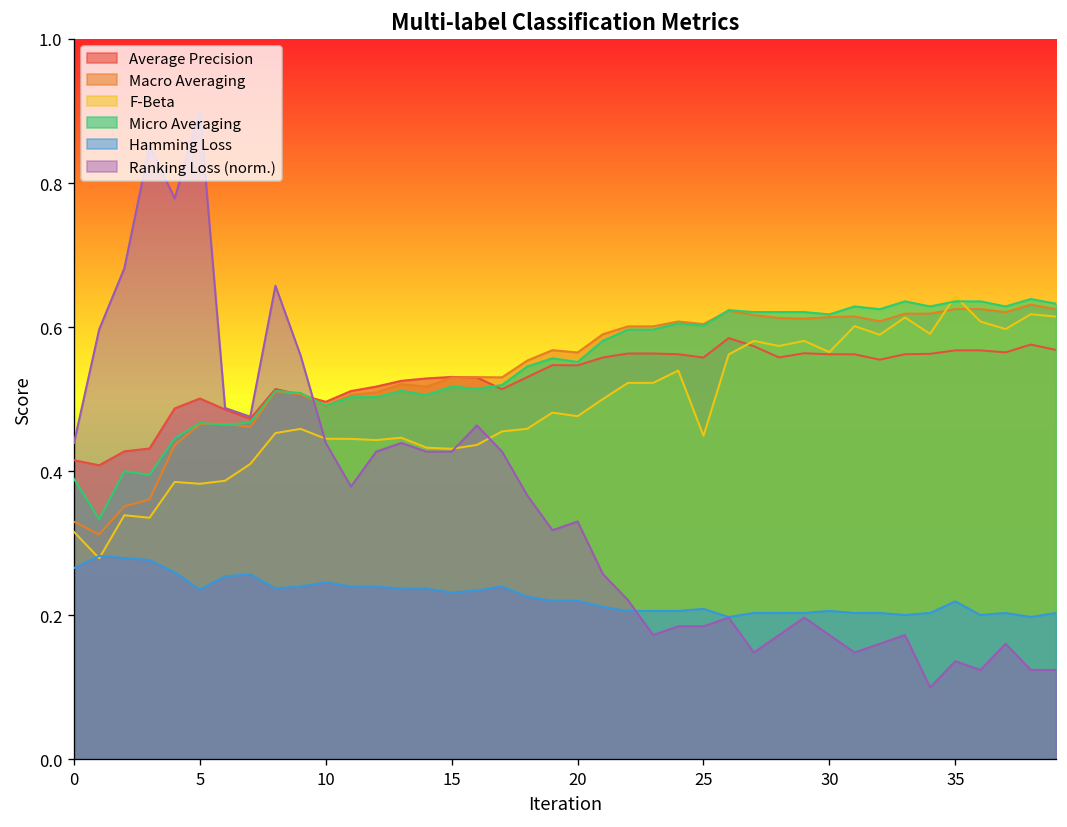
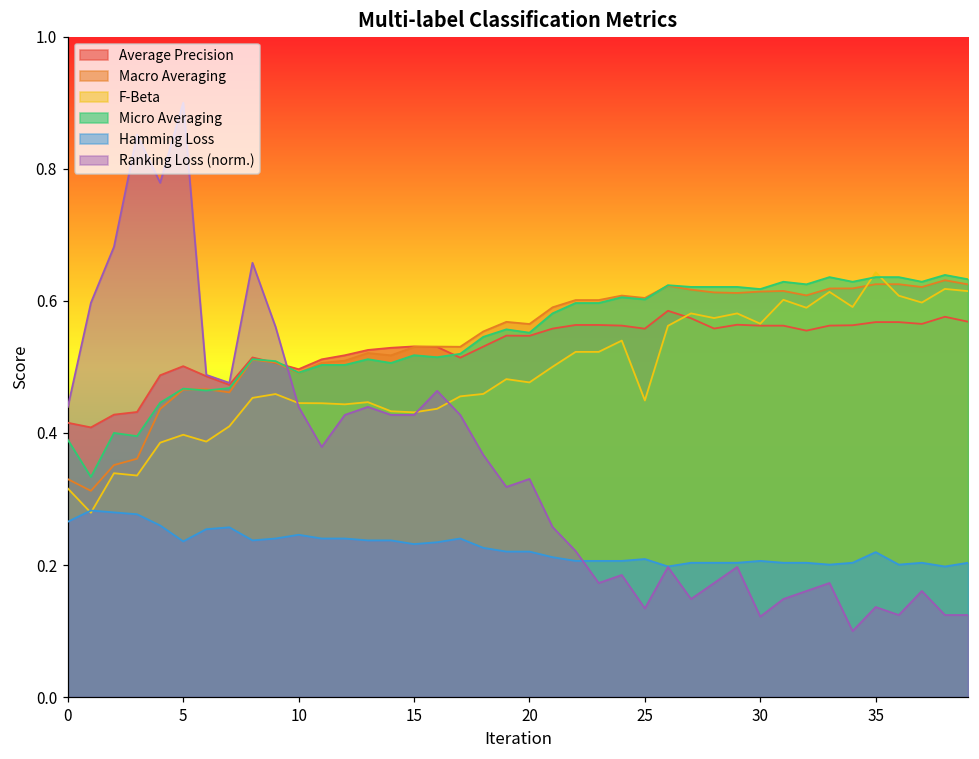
F-Beta, 5: 0.38 -> 0.40
Ranking Loss (norm.), 25: 0.18 -> 0.13
Ranking Loss (norm.), 30: 0.17 -> 0.12
